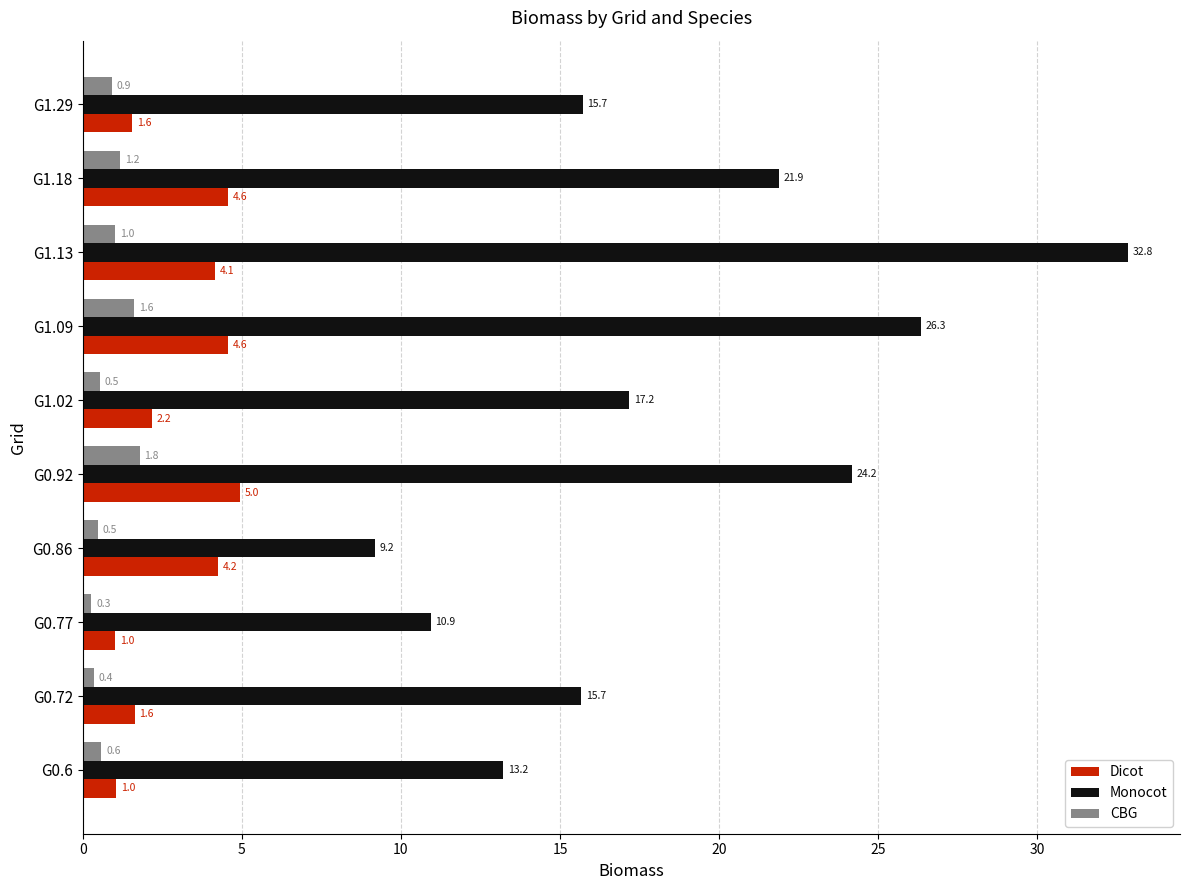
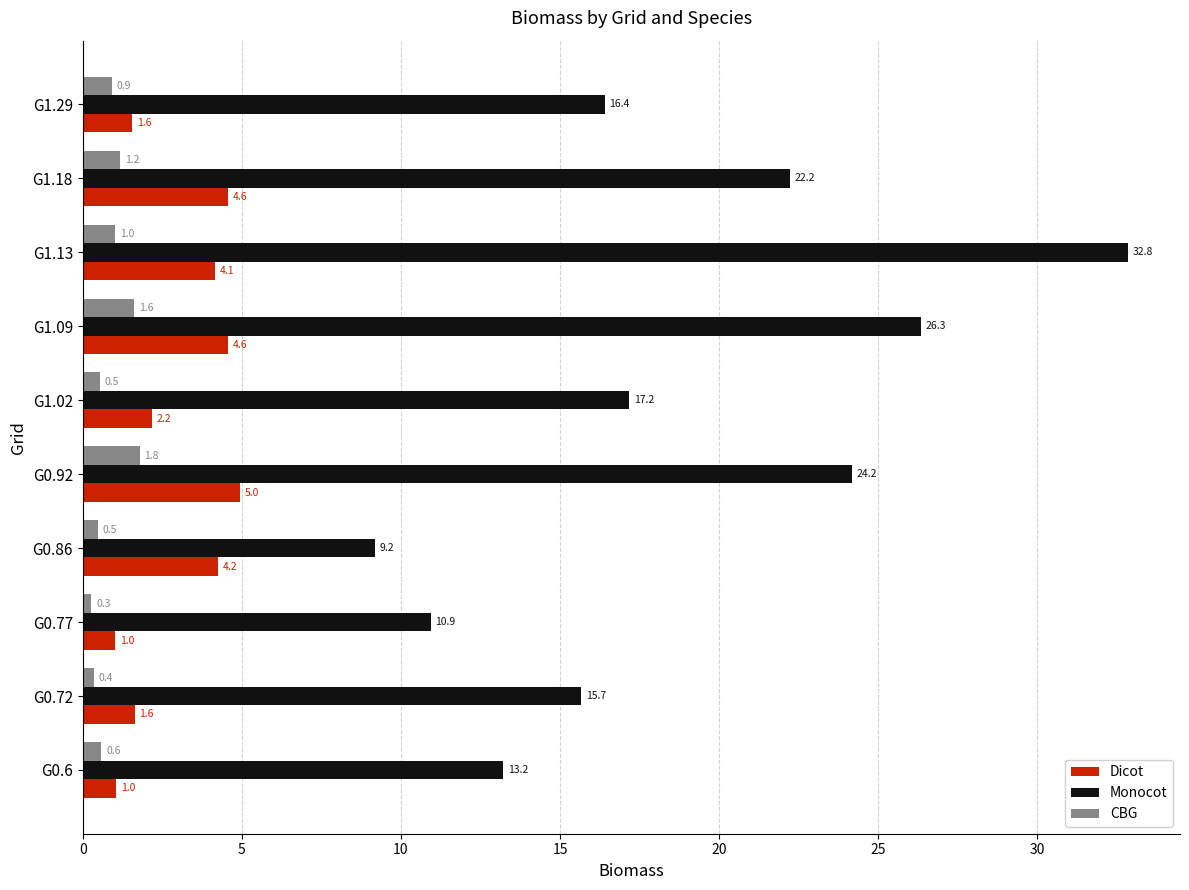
Monocot, G1.29: 15.7 -> 16.4
Monocot, G1.18: 21.9 -> 22.2
